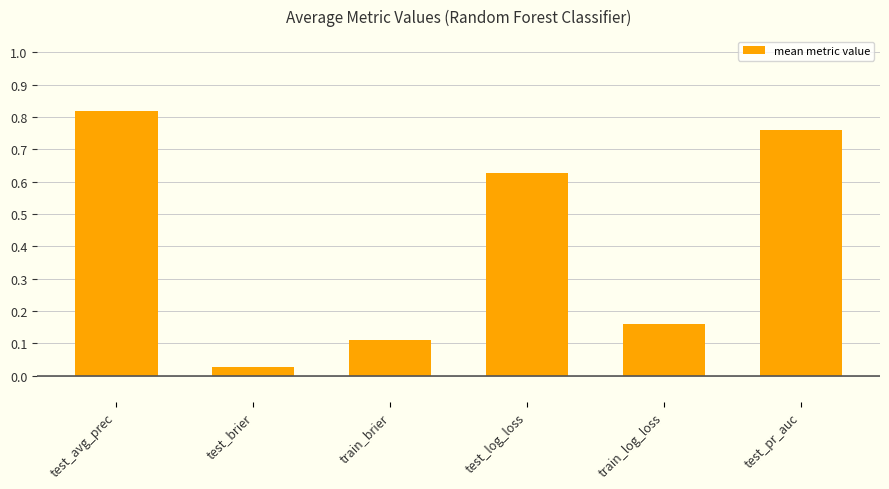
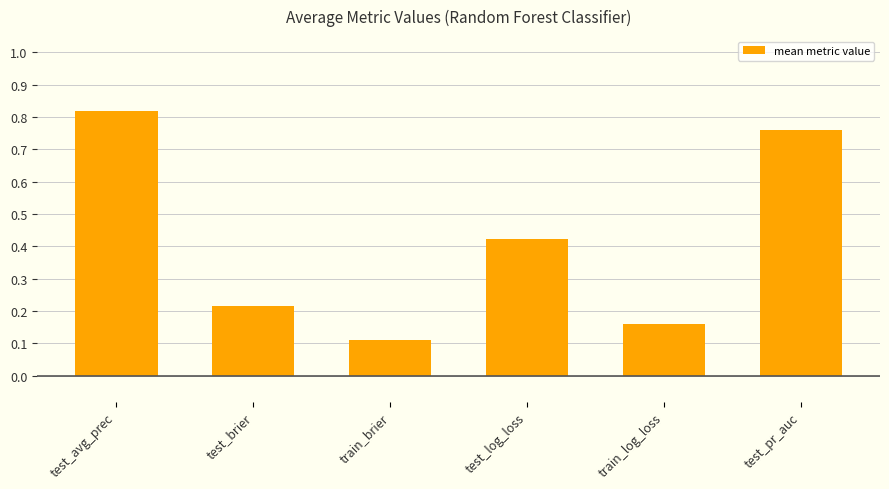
test_brier: 0.03 -> 0.22
test_log_loss: 0.63 -> 0.42
